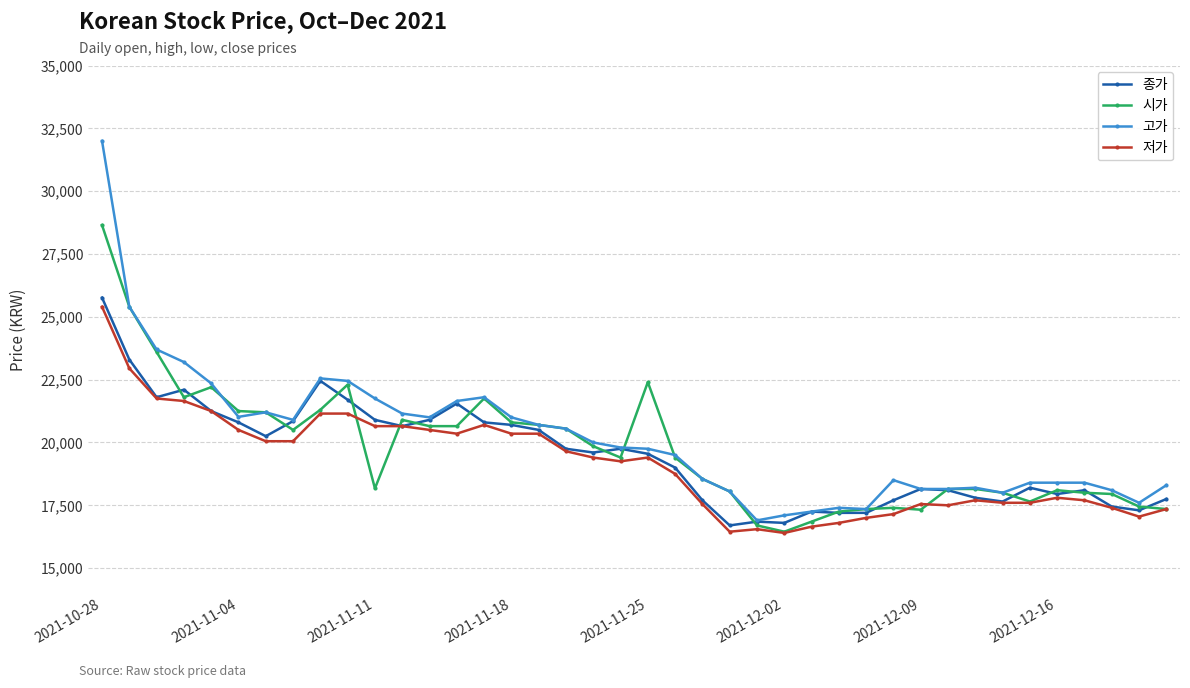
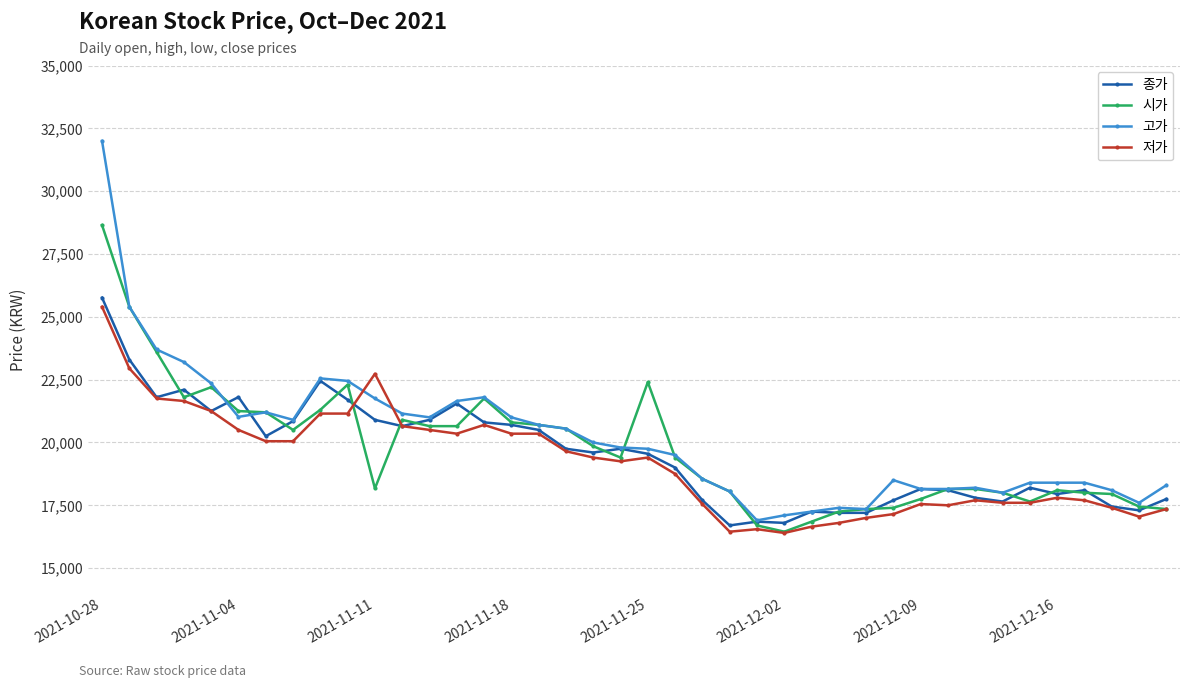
종가, 2021-11-04: 20,800 -> 21,800
저가, 2021-11-11: 20,700 -> 22,700
시가, 2021-12-09: 17,300 -> 17,800
